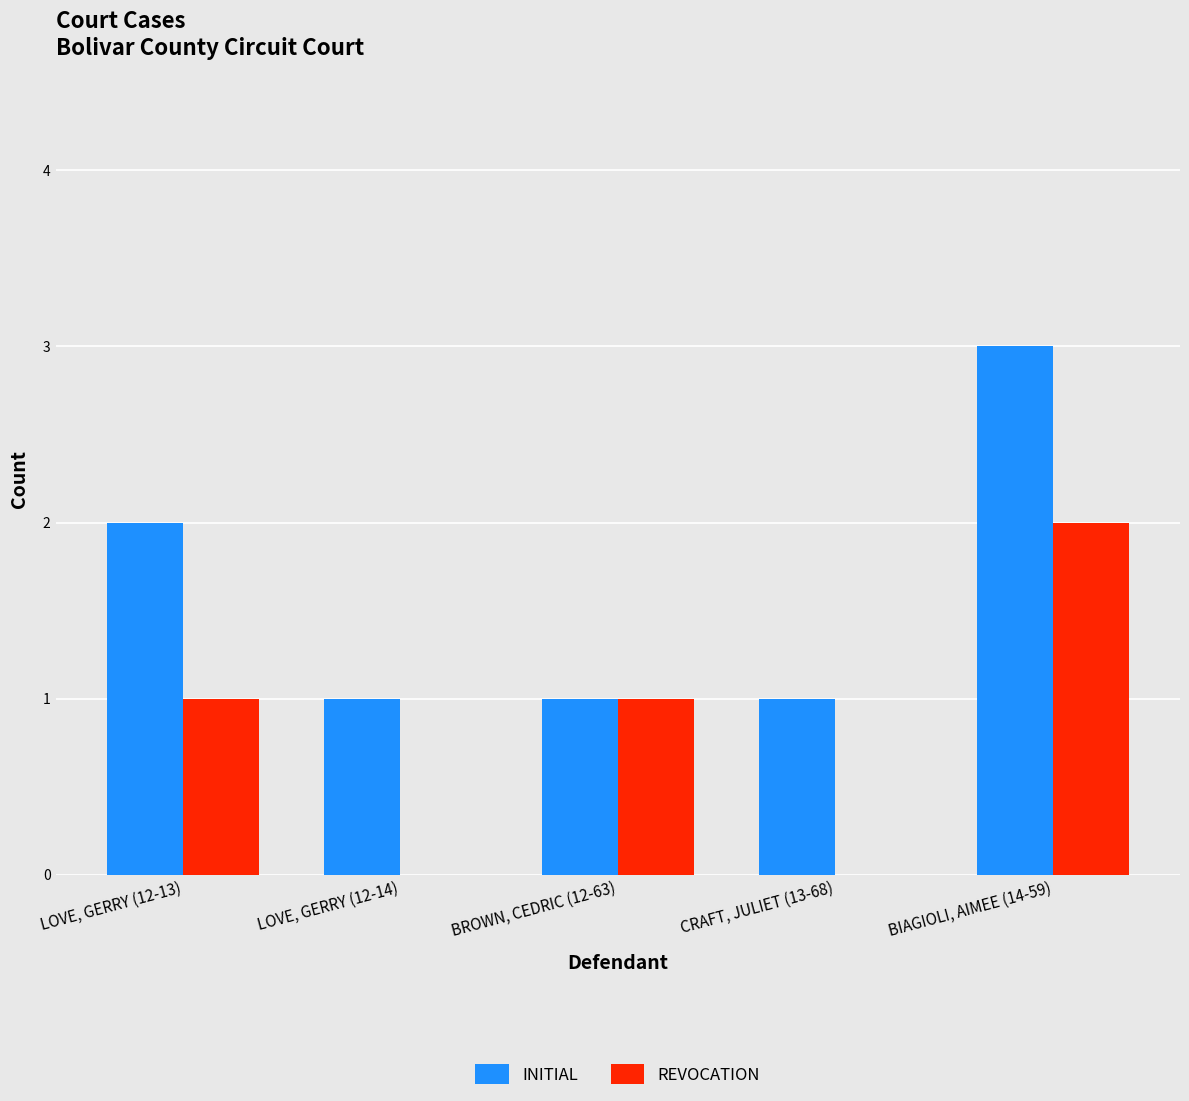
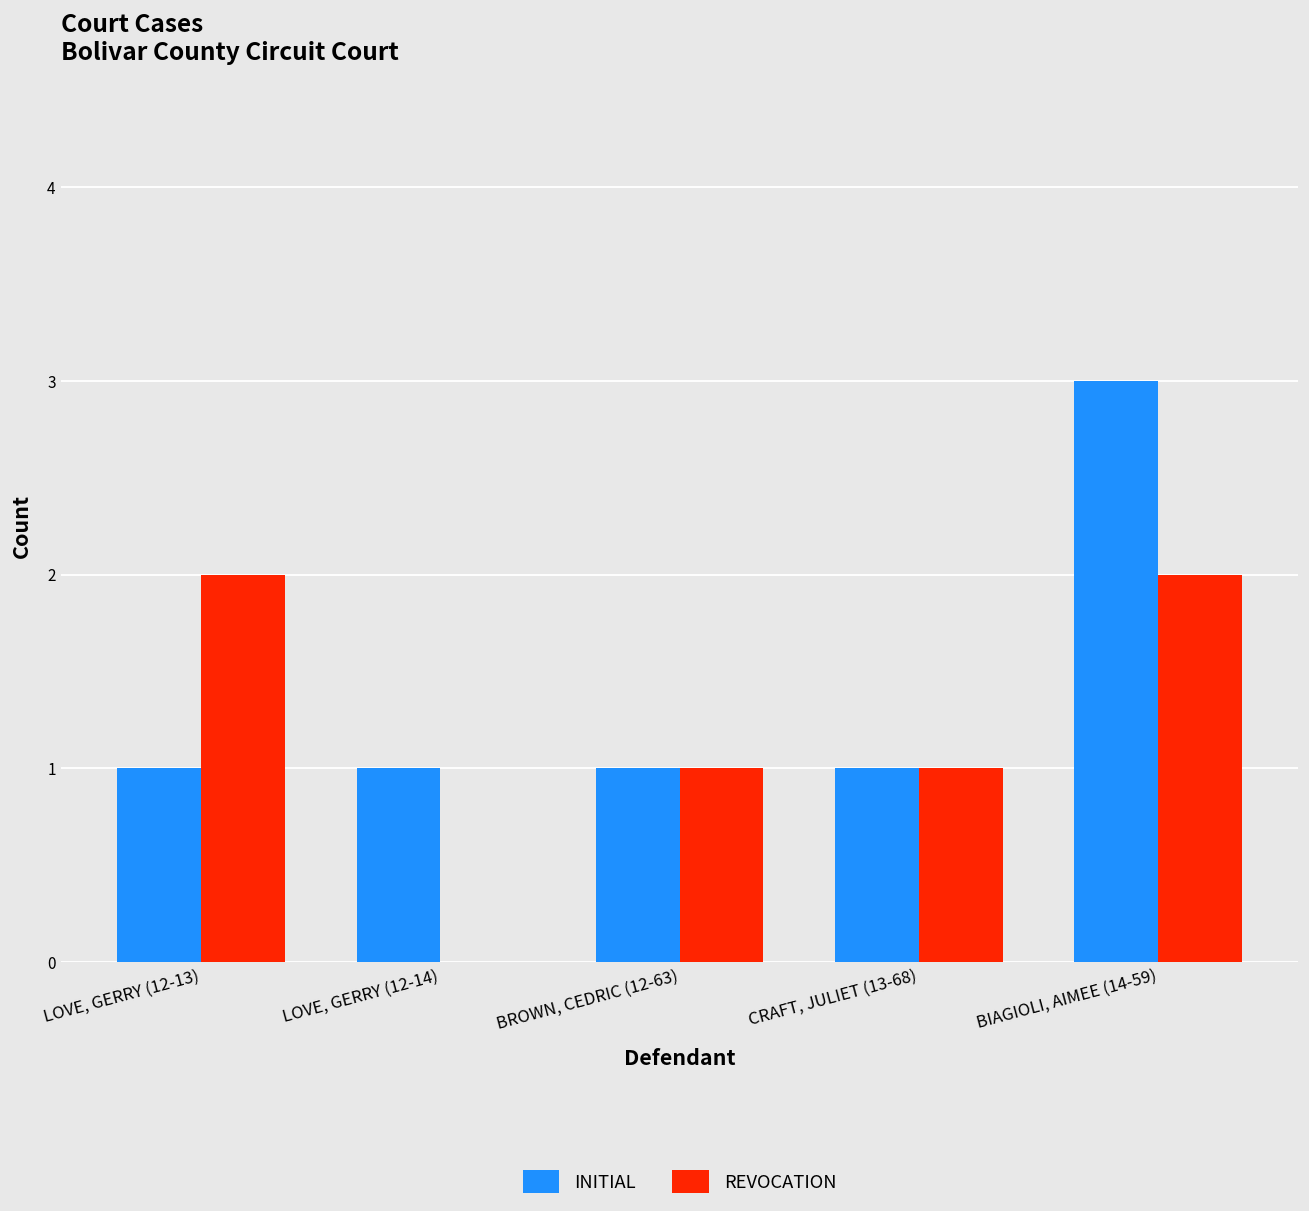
INITIAL, LOVE, GERRY (12-13): 2 -> 1
REVOCATION, LOVE, GERRY (12-13): 1 -> 2
REVOCATION, CRAFT, JULIET (13-68): 0 -> 1
